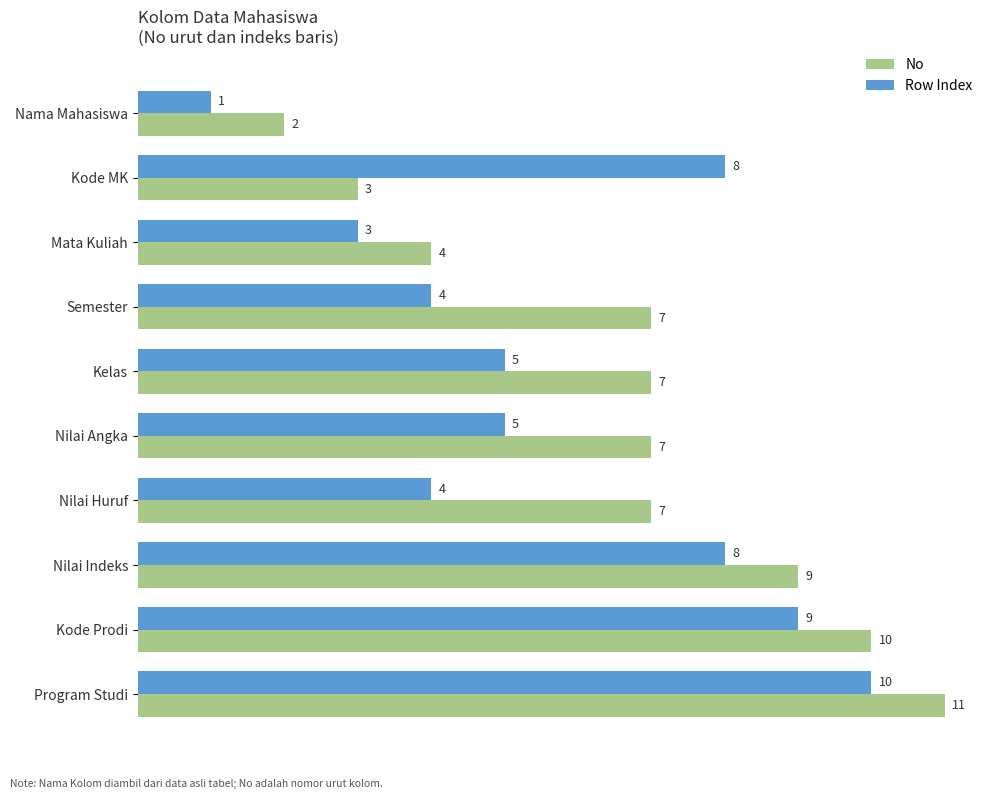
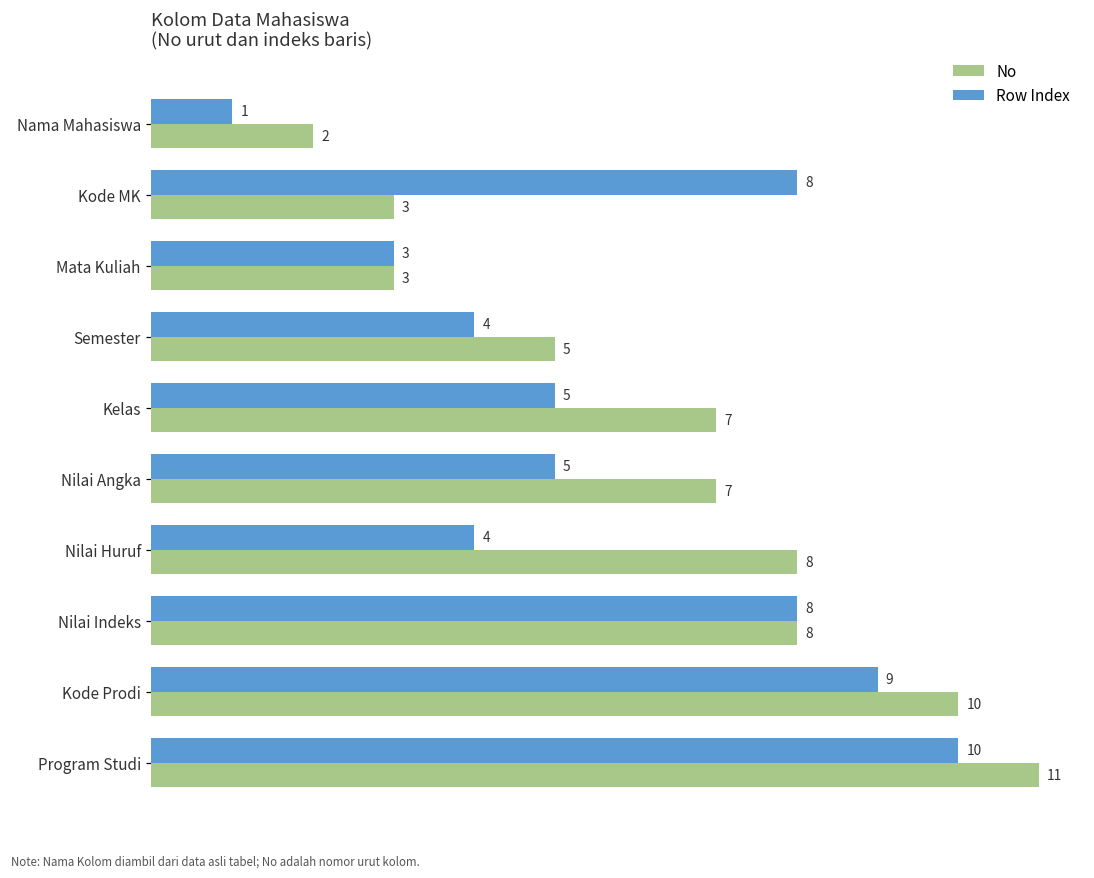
No, Mata Kuliah: 4 -> 3
No, Semester: 7 -> 5
No, Nilai Huruf: 7 -> 8
No, Nilai Indeks: 9 -> 8
